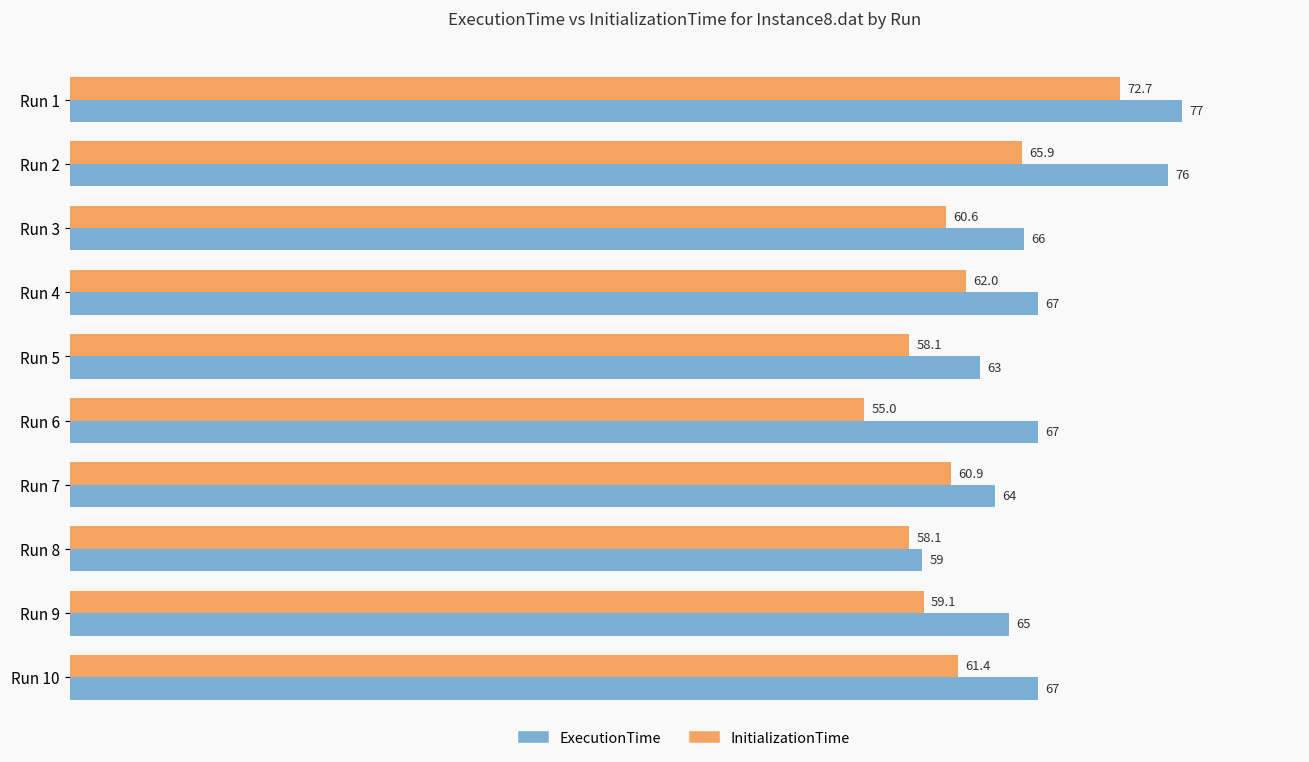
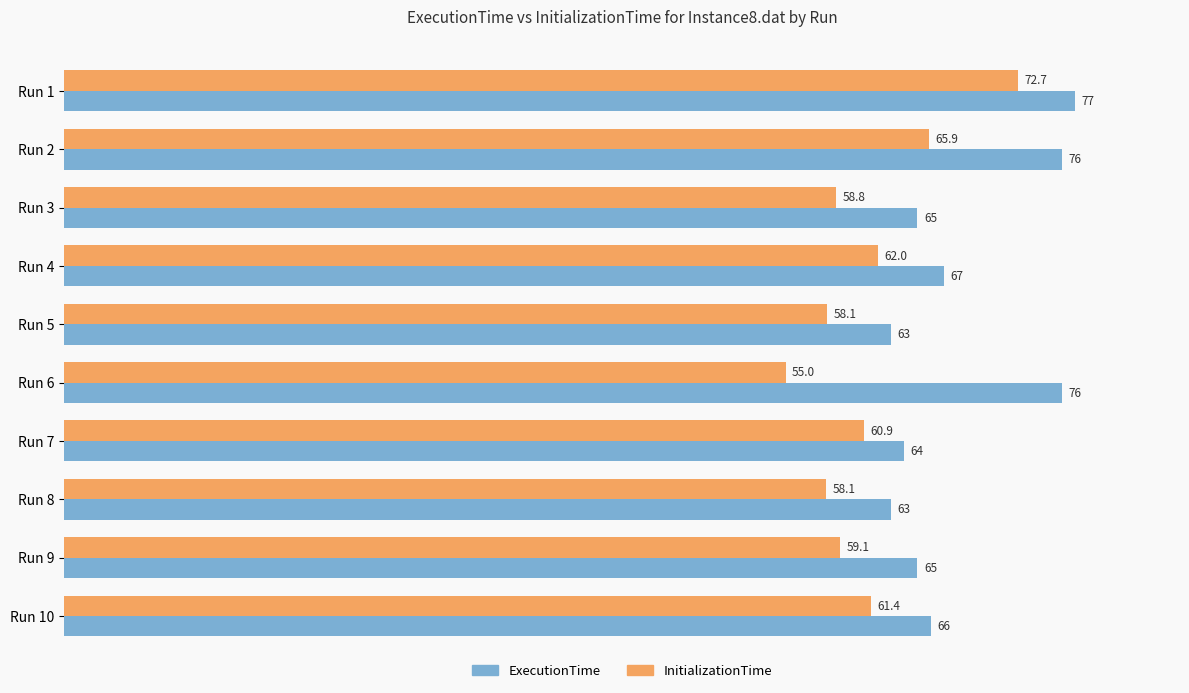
InitializationTime, Run 3: 60.6 -> 58.8
ExecutionTime, Run 3: 66 -> 65
ExecutionTime, Run 6: 67 -> 76
ExecutionTime, Run 8: 59 -> 63
ExecutionTime, Run 10: 67 -> 66
